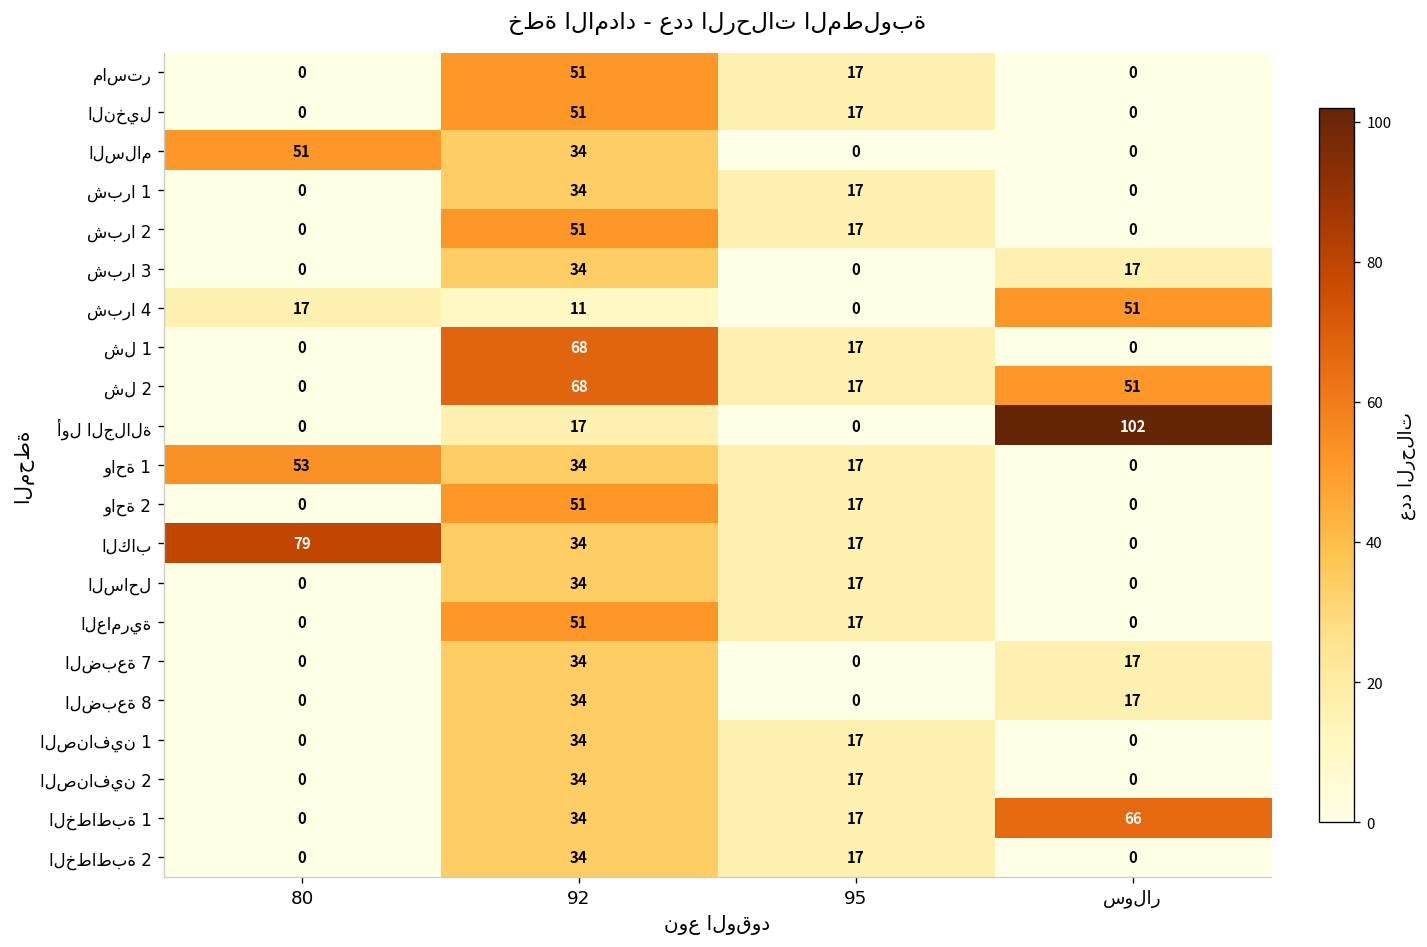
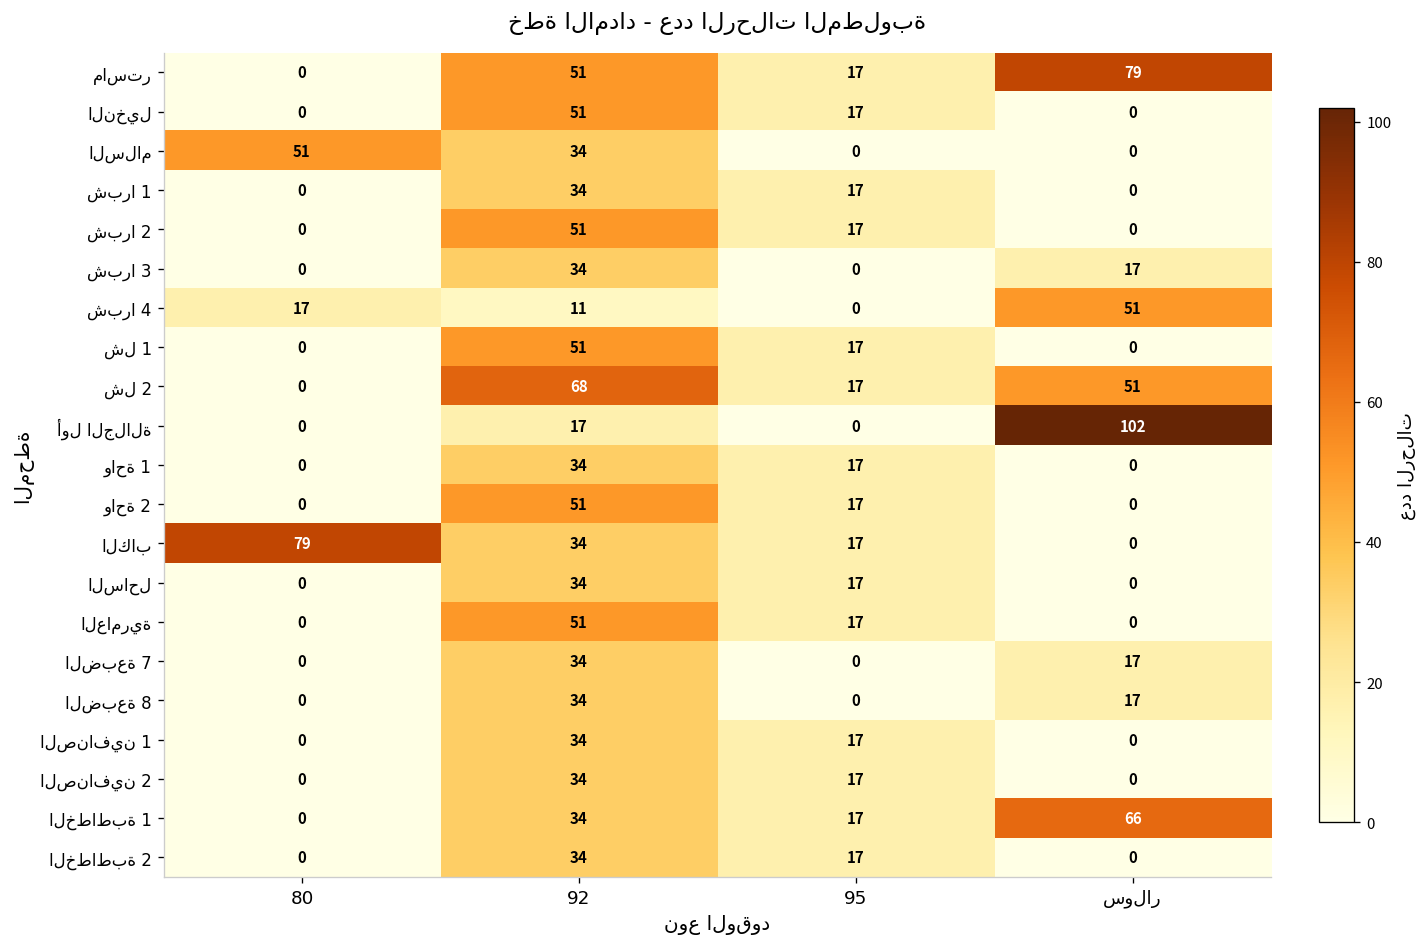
ماستر, سولار: 0 -> 79
شل 1, 92: 68 -> 51
واحة 1, 80: 53 -> 0
